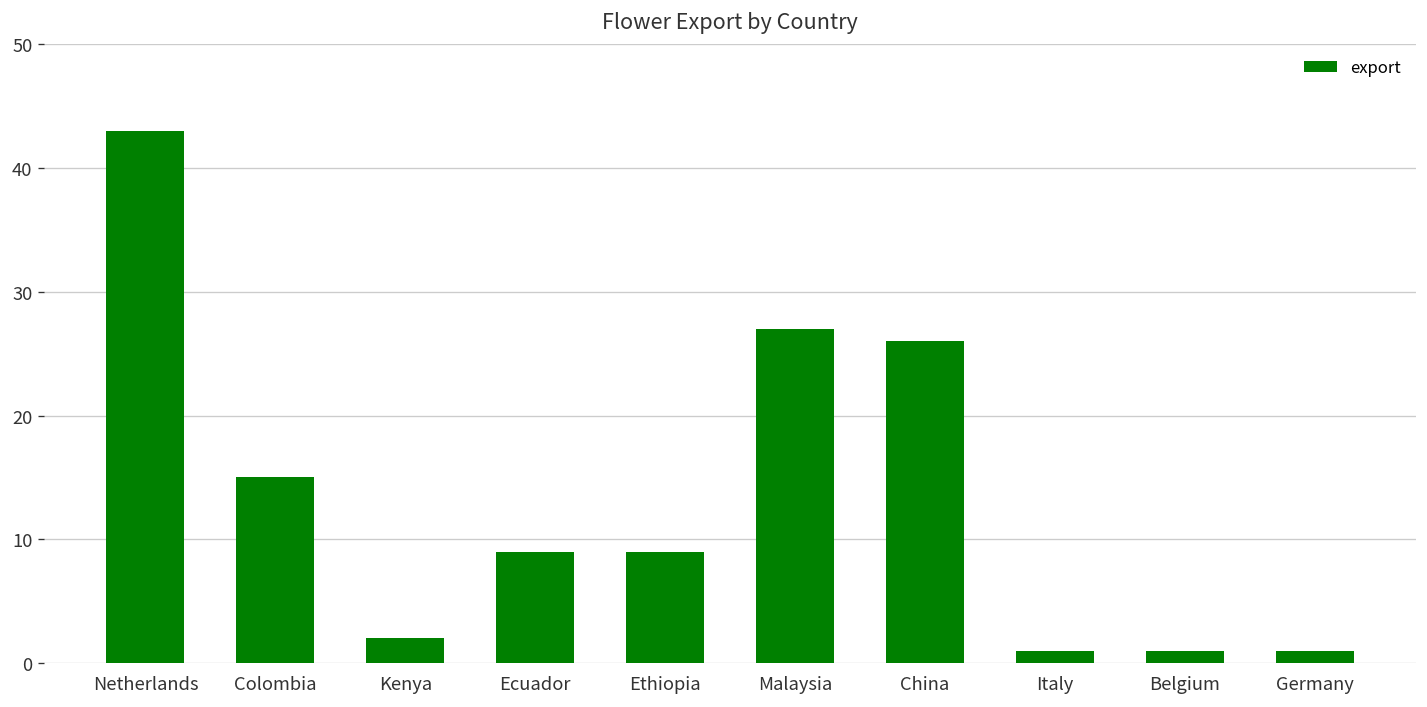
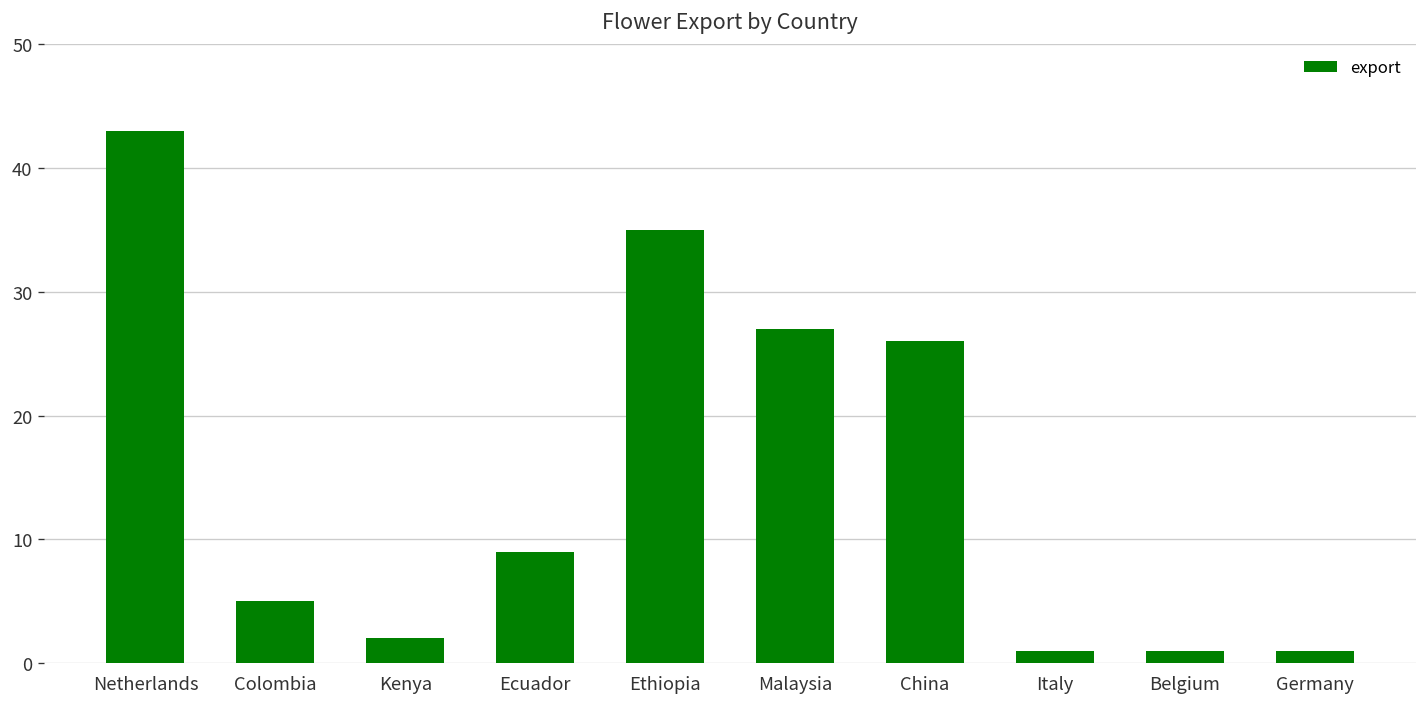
Colombia: 15 -> 5
Ethiopia: 9 -> 35
